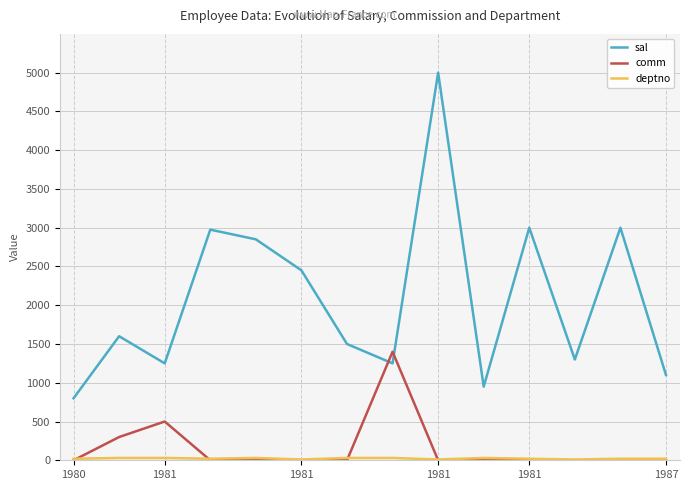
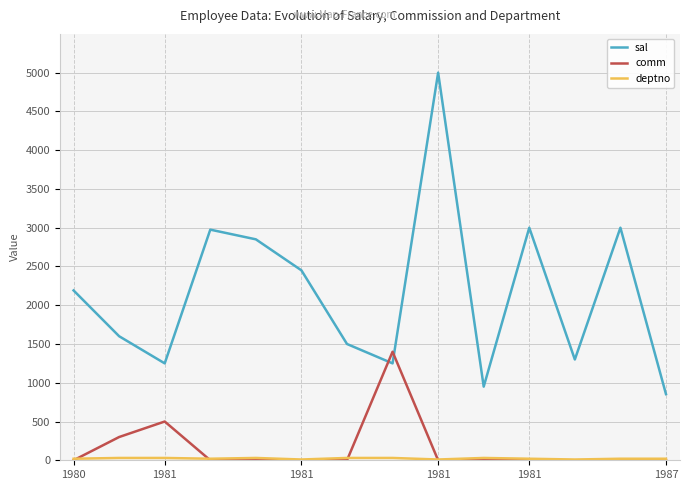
sal, 1980: 800 -> 2200
sal, 1987: 1100 -> 900
